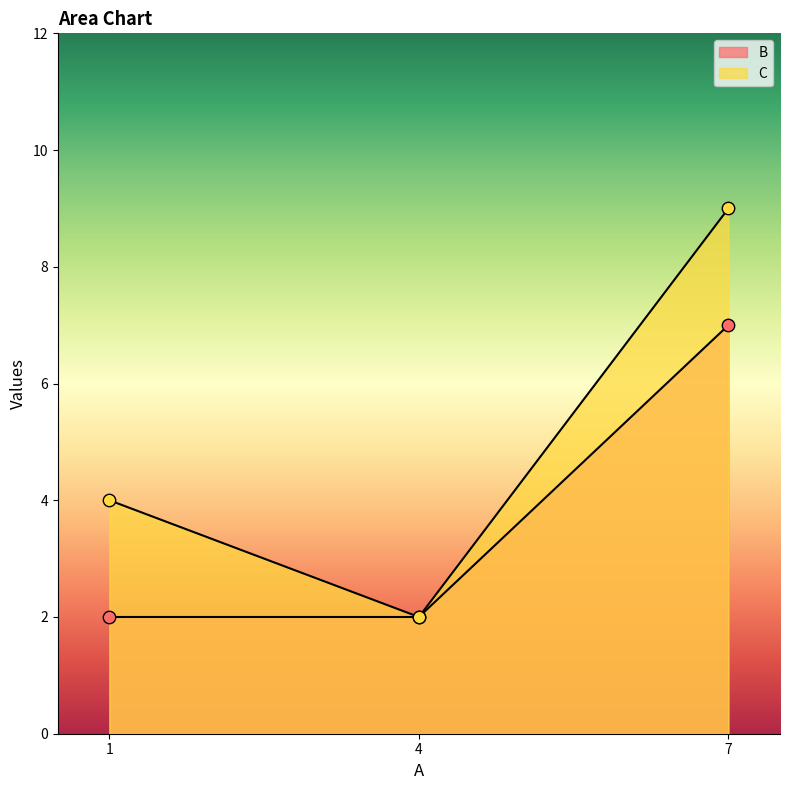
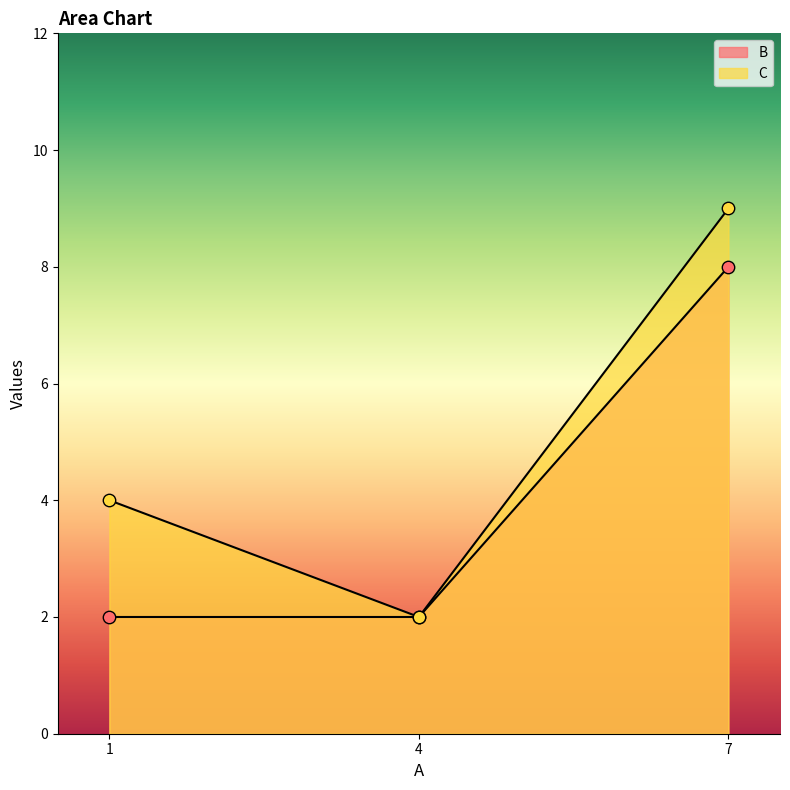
B, 7: 7 -> 8
